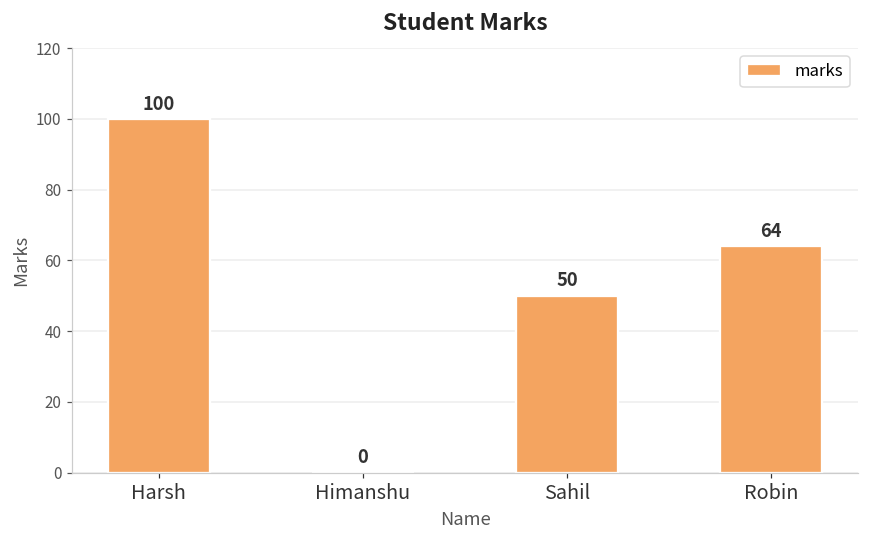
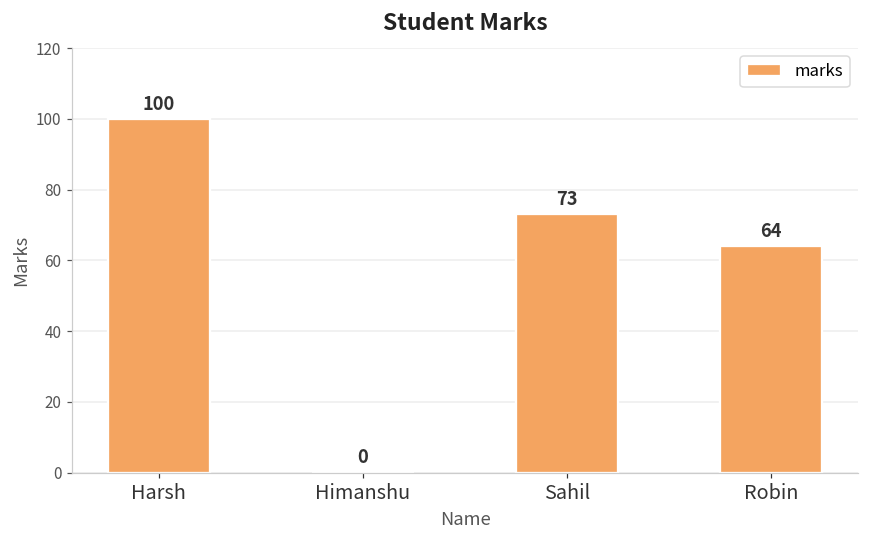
Sahil: 50 -> 73
